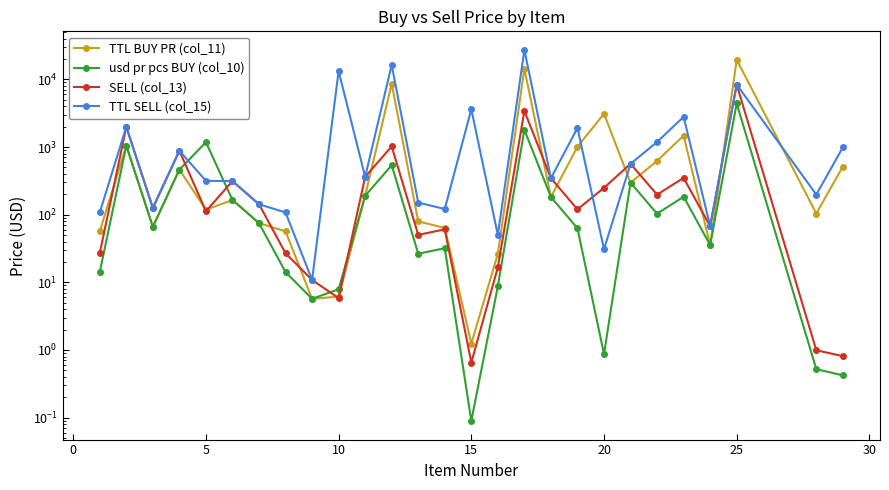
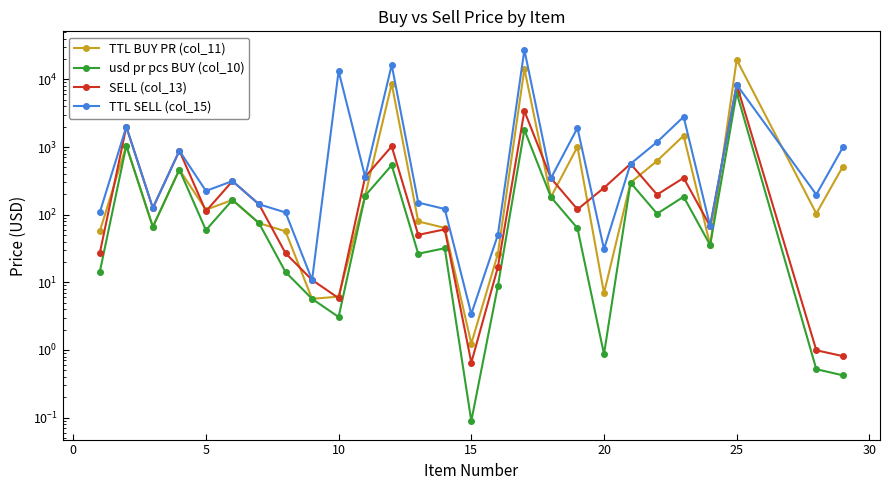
usd pr pcs BUY (col_10), 5: 1200 -> 60
TTL SELL (col_15), 5: 300 -> 220
usd pr pcs BUY (col_10), 10: 8 -> 3
TTL SELL (col_15), 15: 4000 -> 3
TTL BUY PR (col_11), 20: 3000 -> 7
usd pr pcs BUY (col_10), 25: 4000 -> 6000
